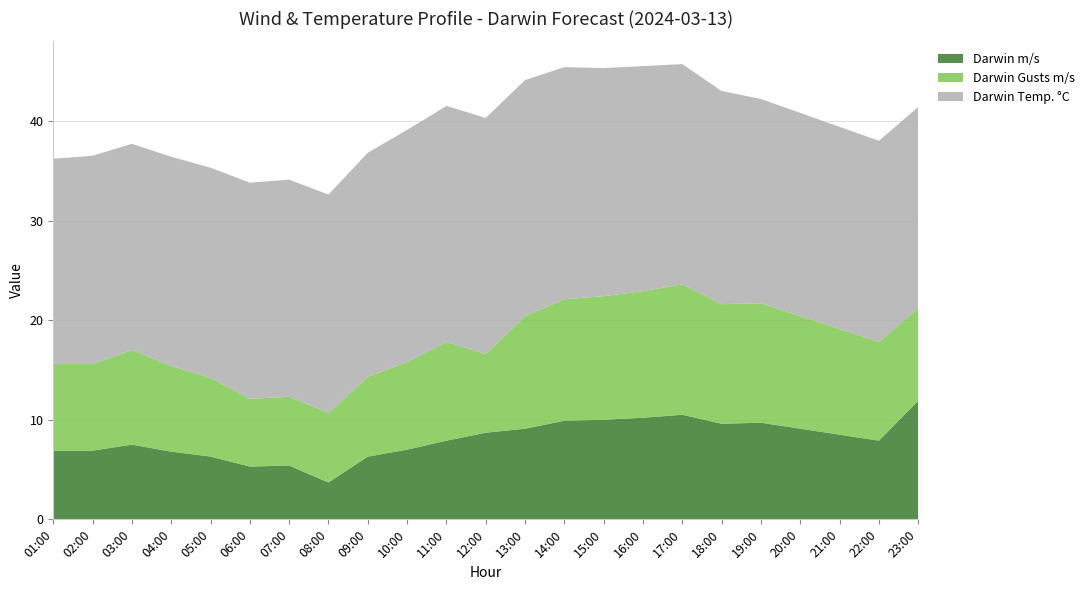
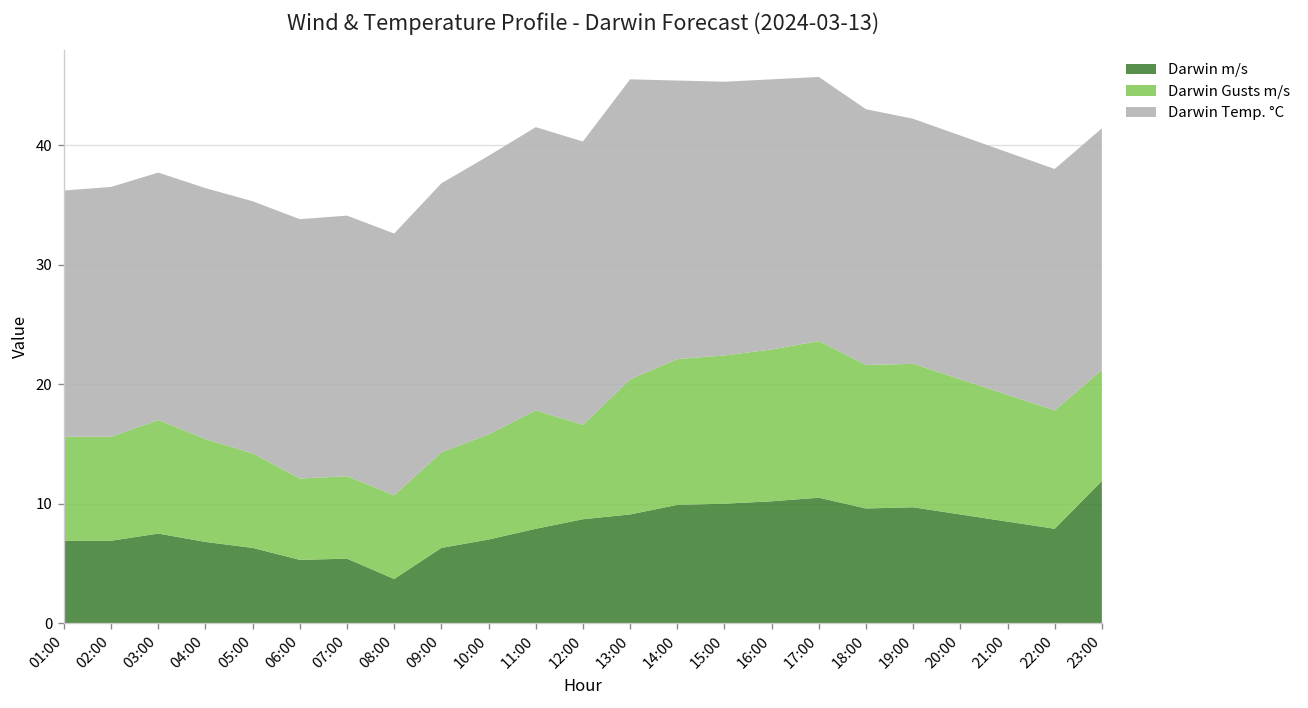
Darwin Temp. °C, 13:00: 24 -> 25
